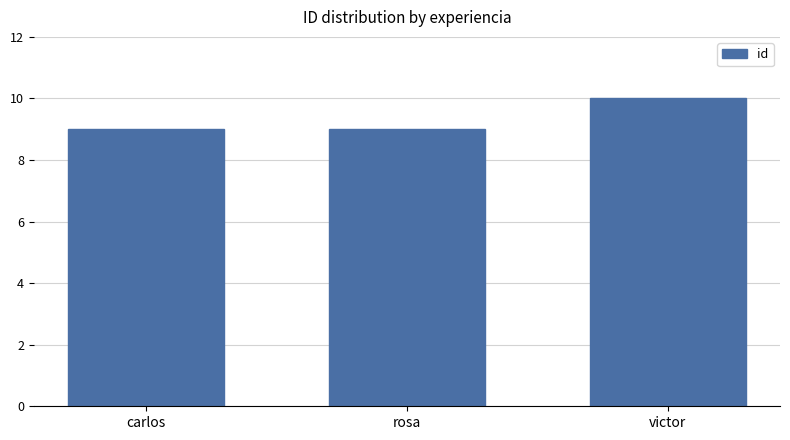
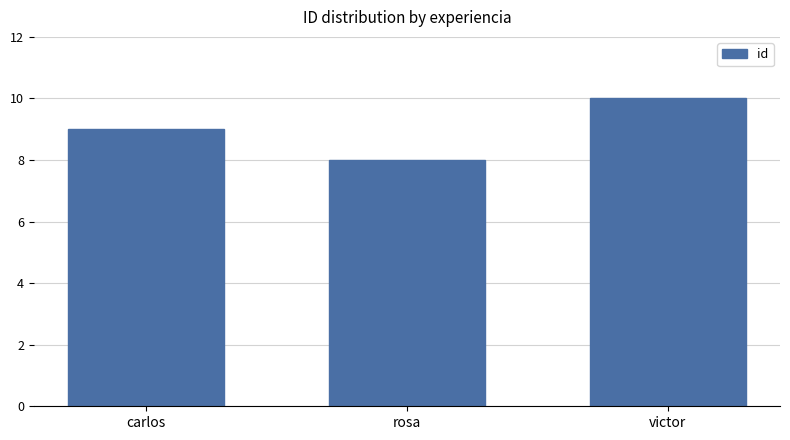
rosa: 9 -> 8
